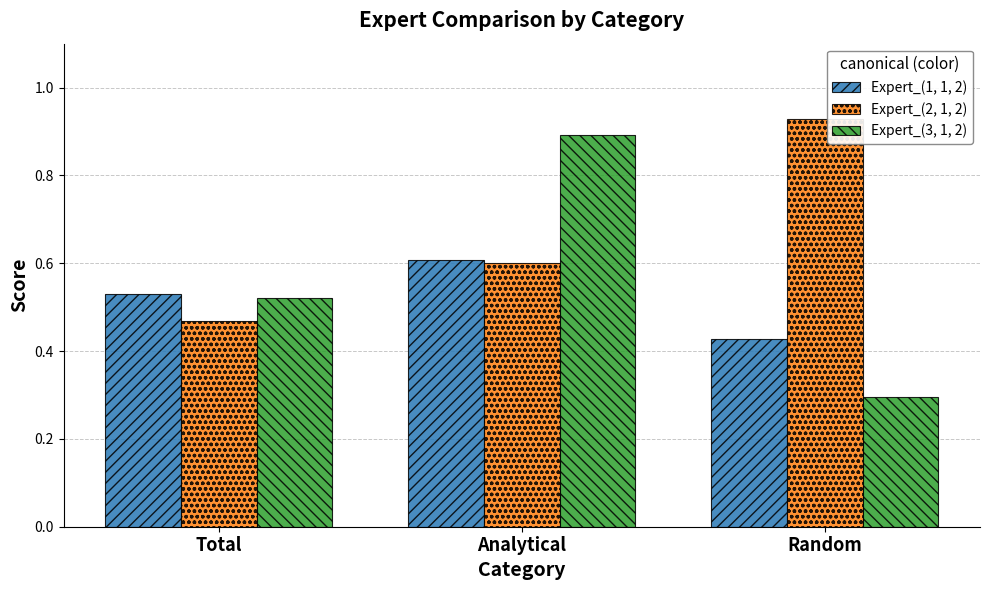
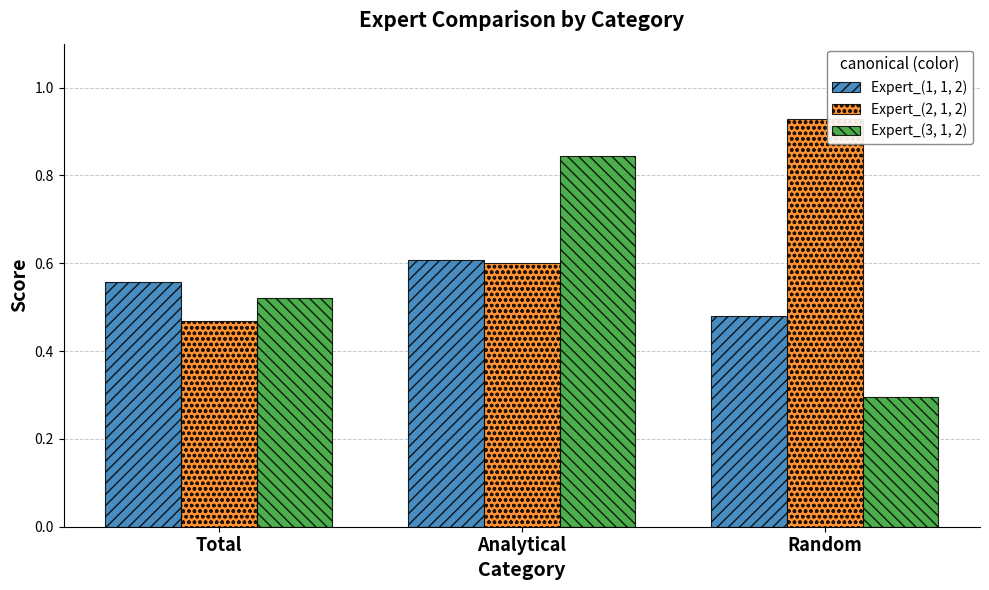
Expert_(1, 1, 2), Total: 0.53 -> 0.56
Expert_(3, 1, 2), Analytical: 0.89 -> 0.84
Expert_(1, 1, 2), Random: 0.43 -> 0.48
